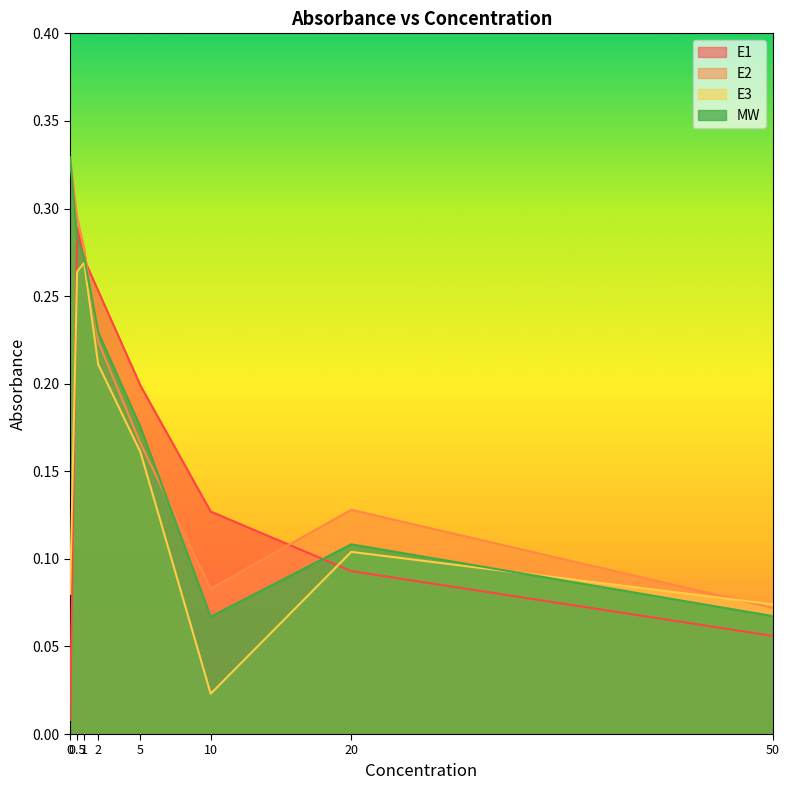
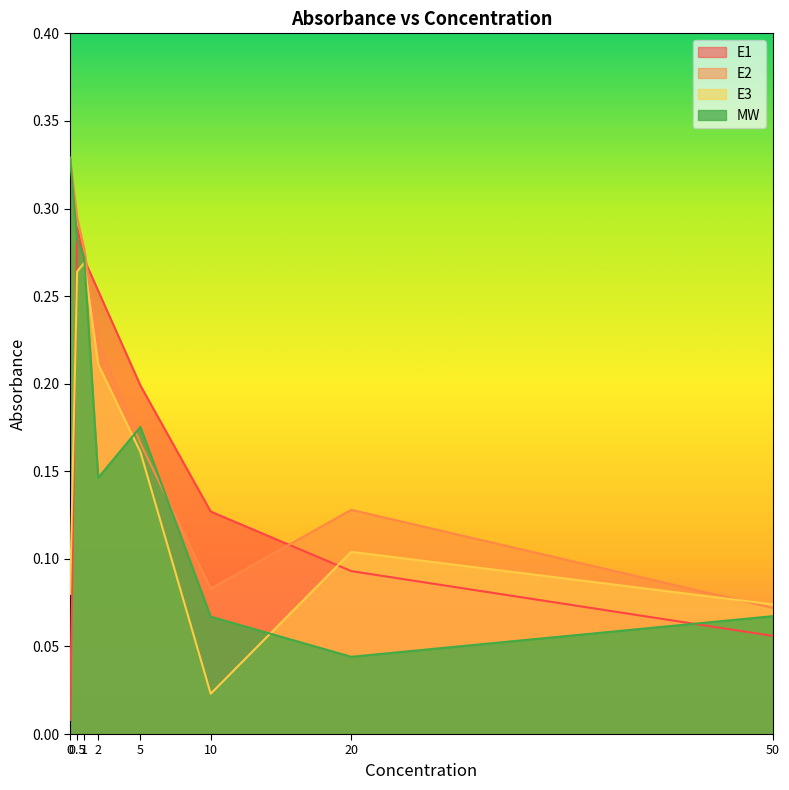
MW, 2: 0.229 -> 0.146
MW, 20: 0.108 -> 0.044
